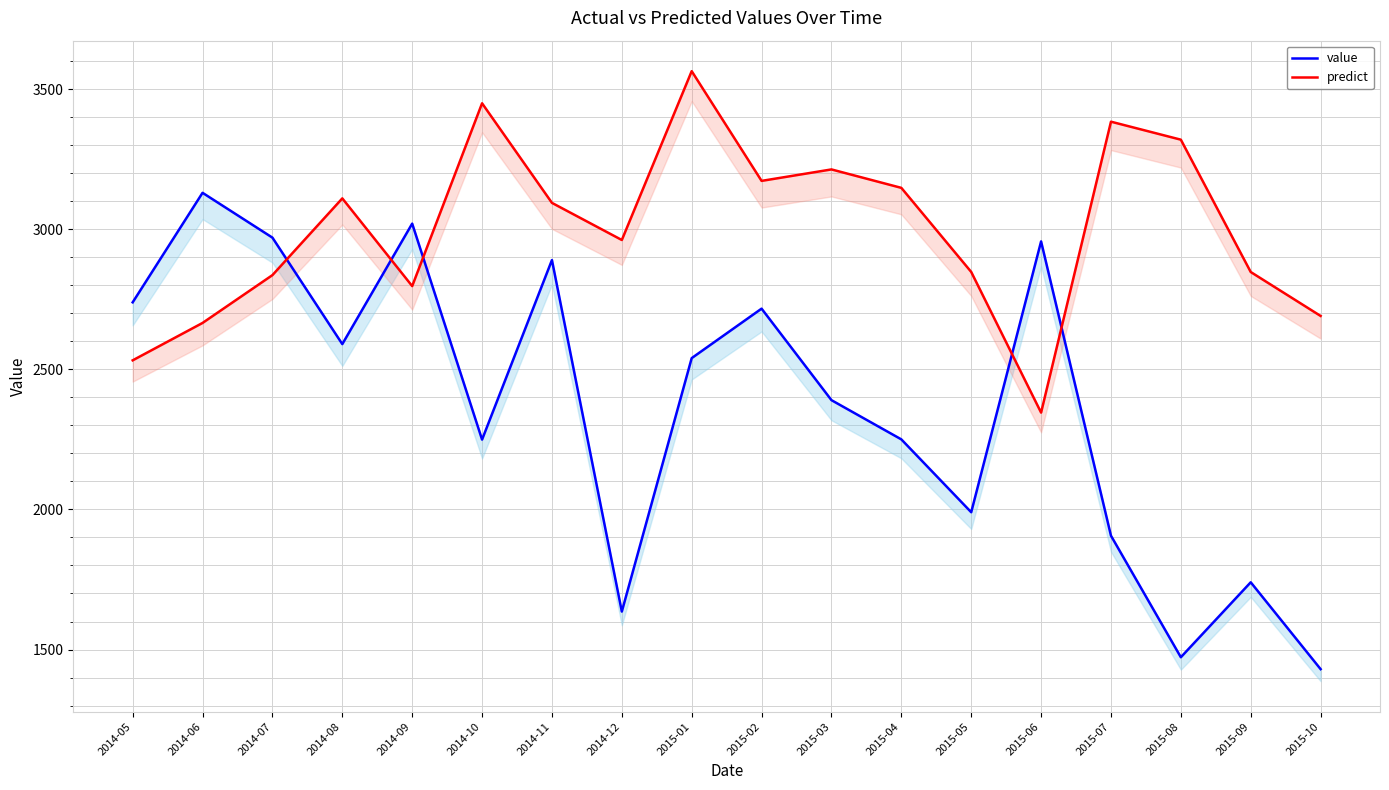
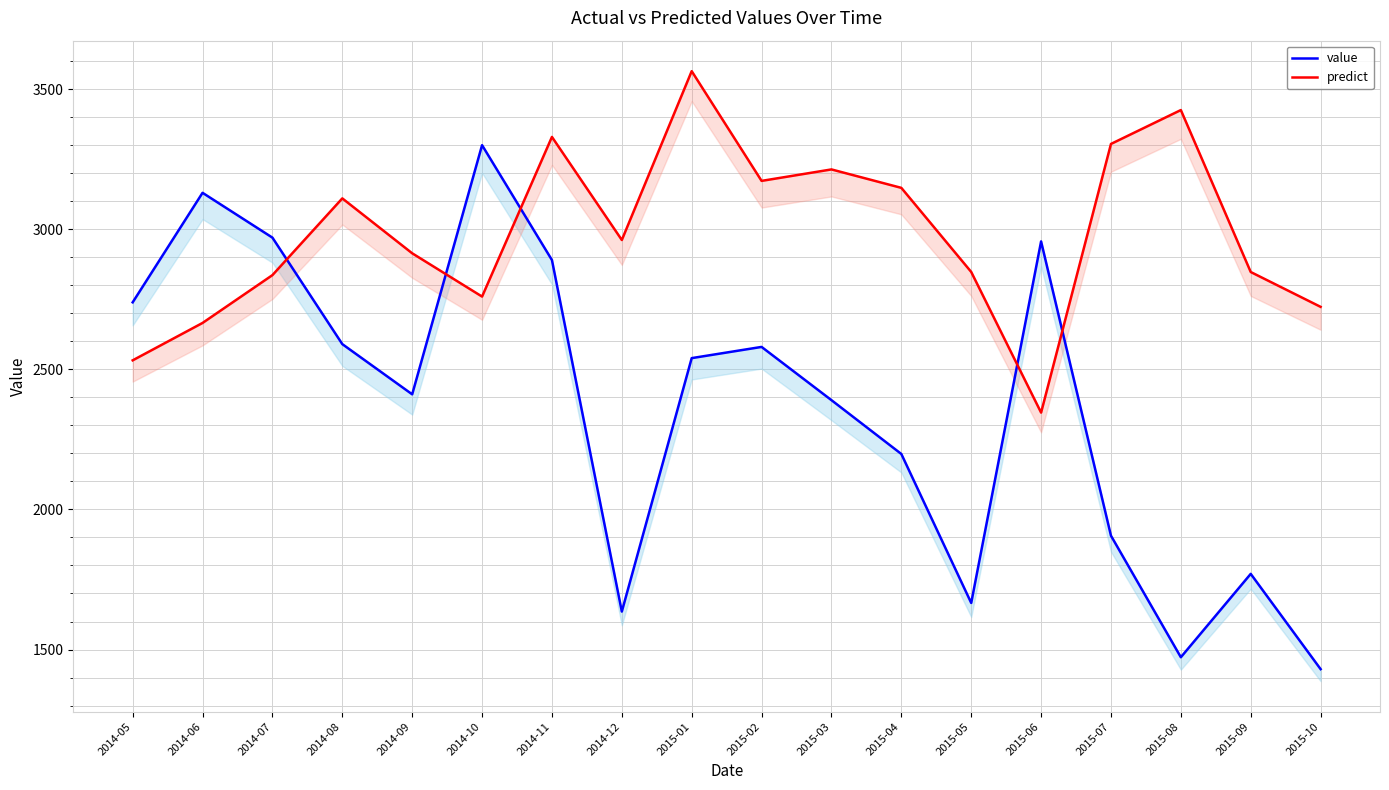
value, 2014-09: 3020 -> 2410
predict, 2014-09: 2800 -> 2910
value, 2014-10: 2250 -> 3300
predict, 2014-10: 3450 -> 2760
predict, 2014-11: 3090 -> 3330
value, 2015-02: 2720 -> 2580
value, 2015-04: 2250 -> 2200
value, 2015-05: 1990 -> 1670
predict, 2015-07: 3380 -> 3300
predict, 2015-08: 3320 -> 3430
value, 2015-09: 1740 -> 1770
predict, 2015-10: 2690 -> 2720
